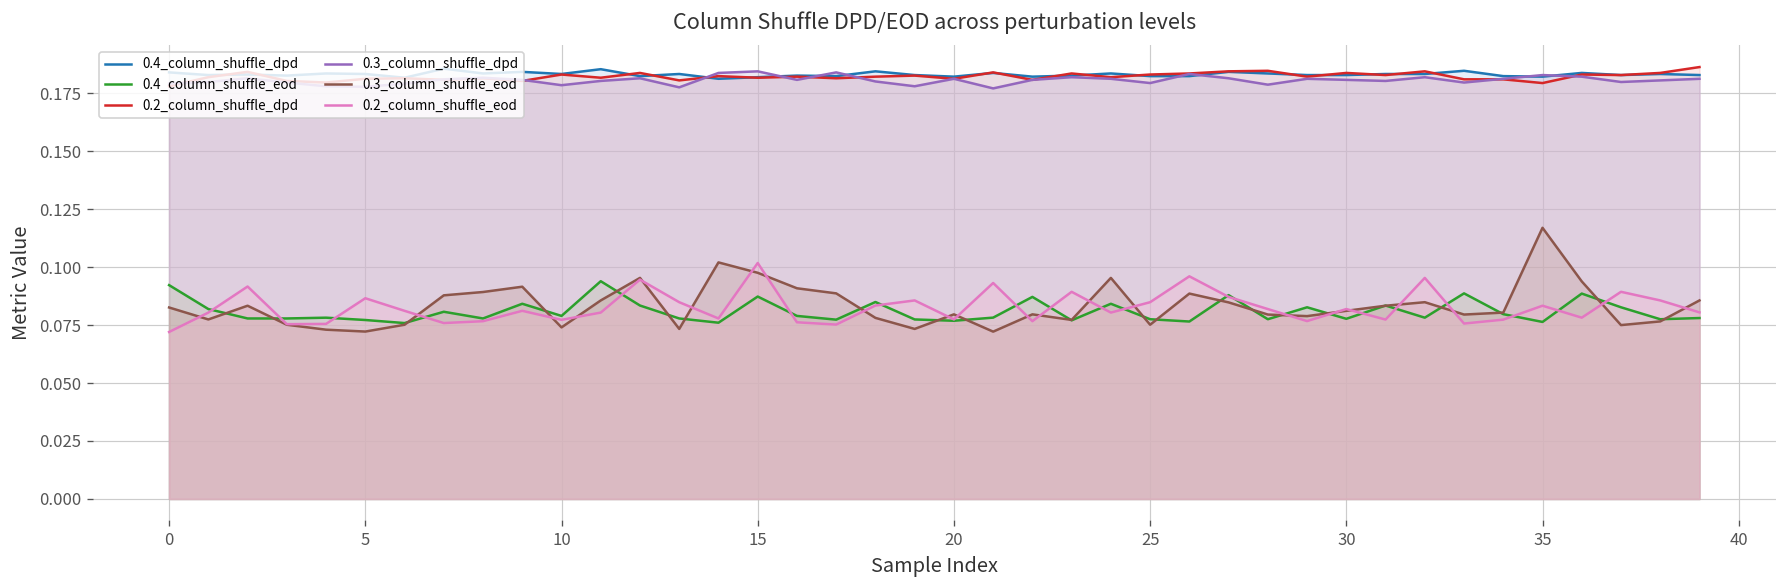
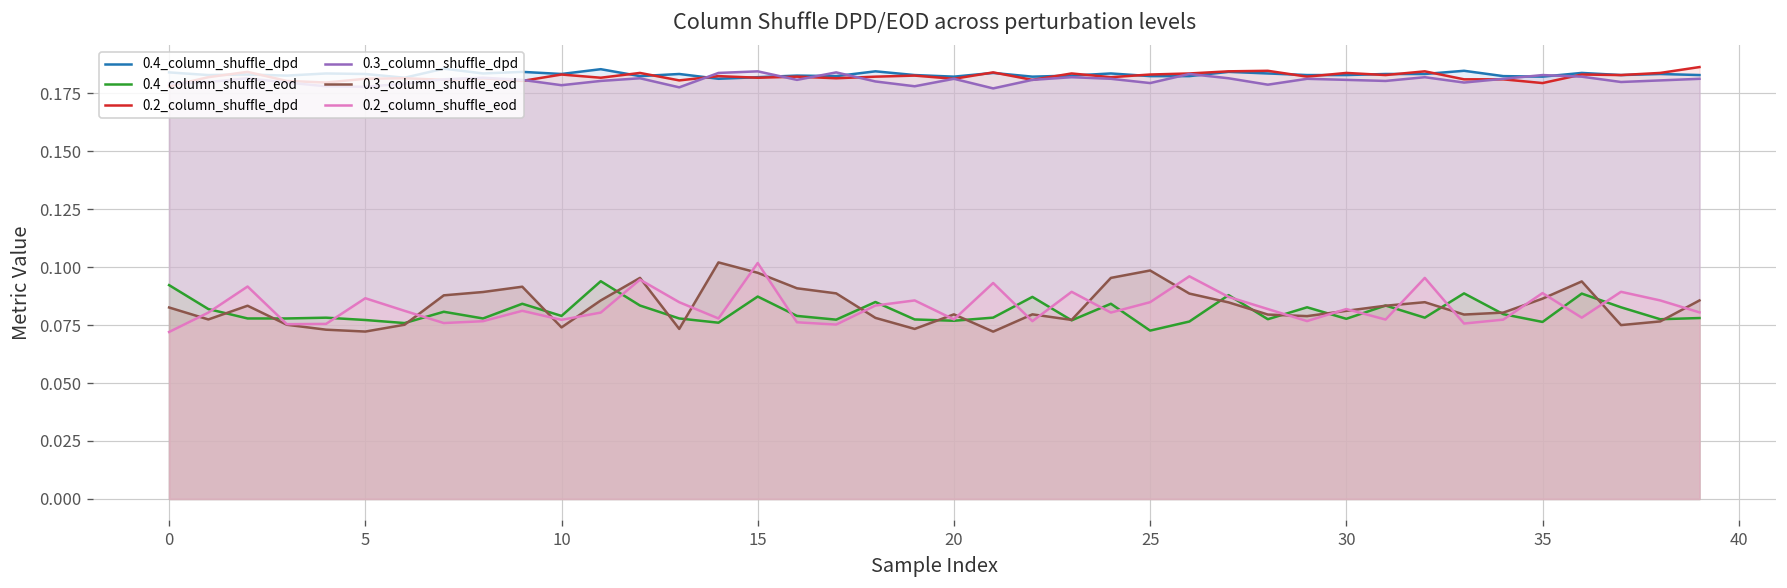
0.4_column_shuffle_eod, 25: 0.078 -> 0.073
0.3_column_shuffle_eod, 25: 0.075 -> 0.099
0.3_column_shuffle_eod, 35: 0.117 -> 0.086
0.2_column_shuffle_eod, 35: 0.083 -> 0.089
